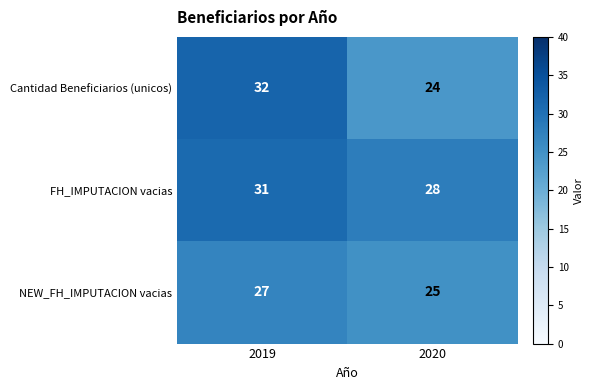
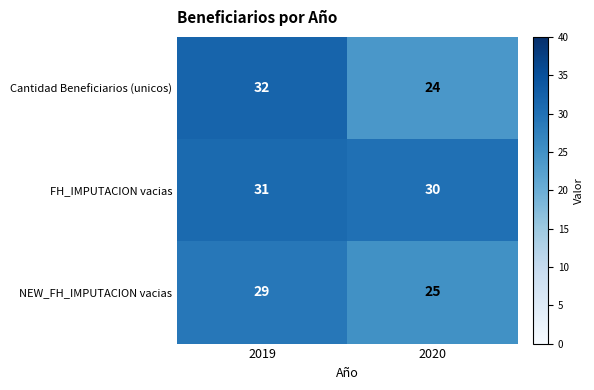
FH_IMPUTACION vacias, 2020: 28 -> 30
NEW_FH_IMPUTACION vacias, 2019: 27 -> 29
